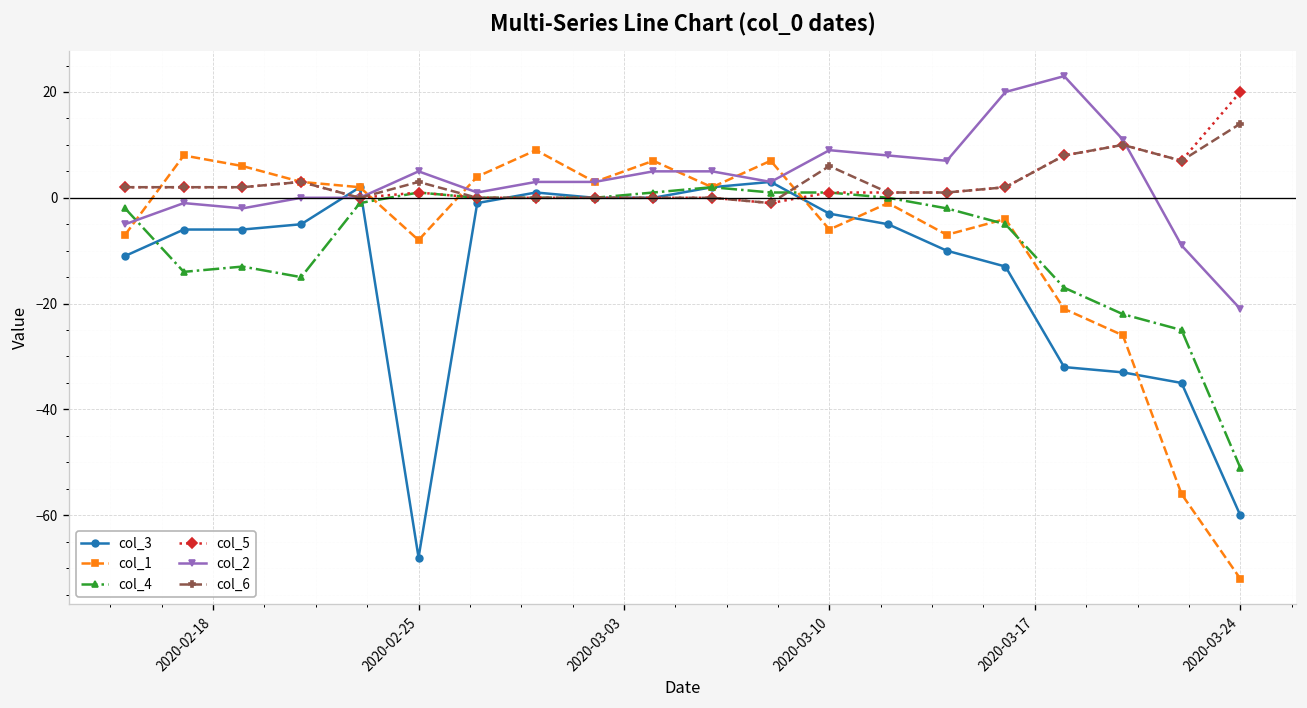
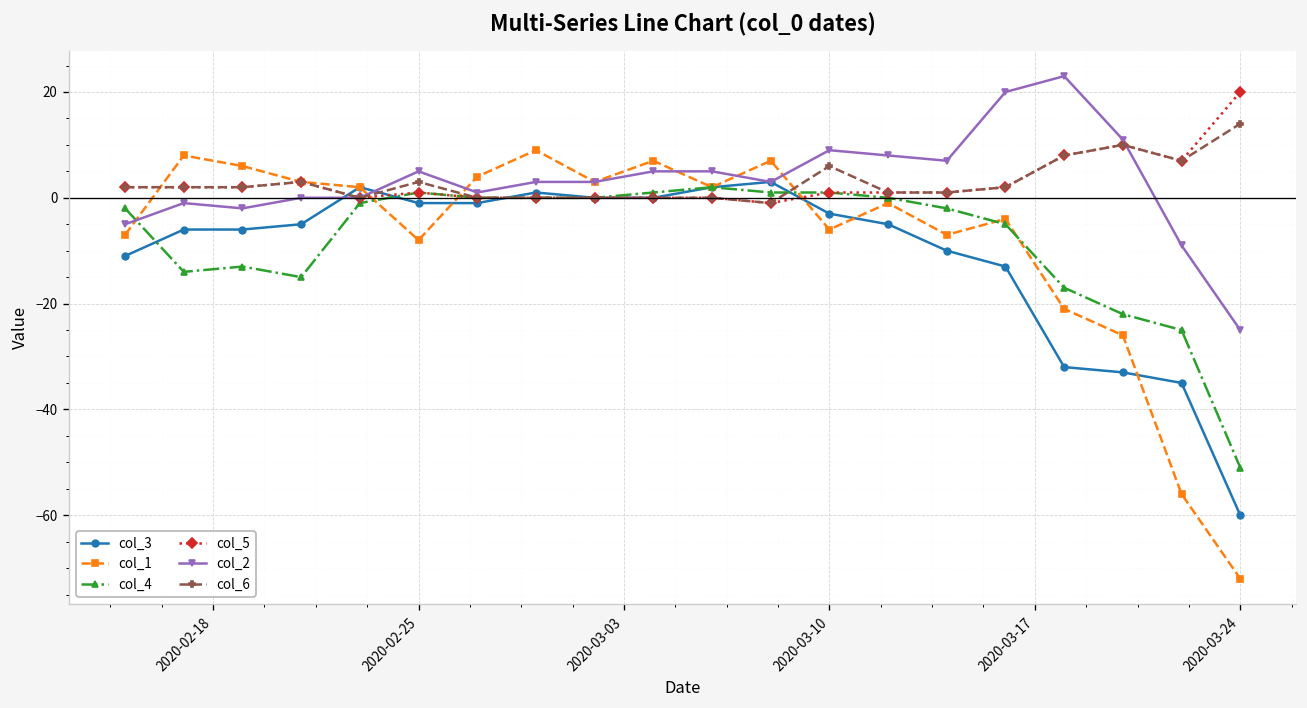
col_3, 2020-02-25: -68 -> -1
col_2, 2020-03-24: -21 -> -25
